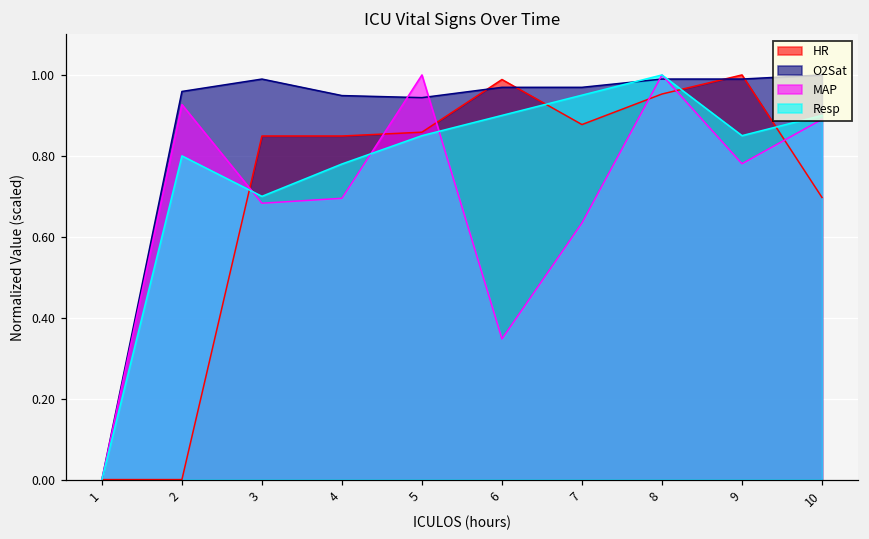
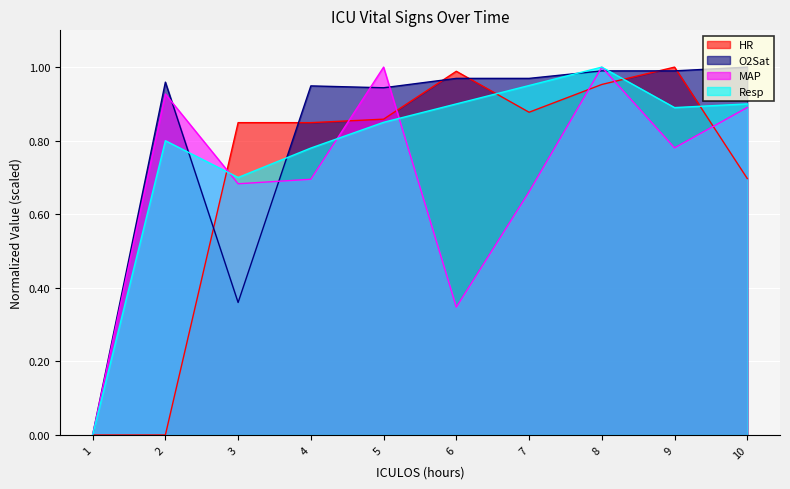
O2Sat, 3: 0.99 -> 0.36
MAP, 7: 0.63 -> 0.66
Resp, 9: 0.85 -> 0.89
